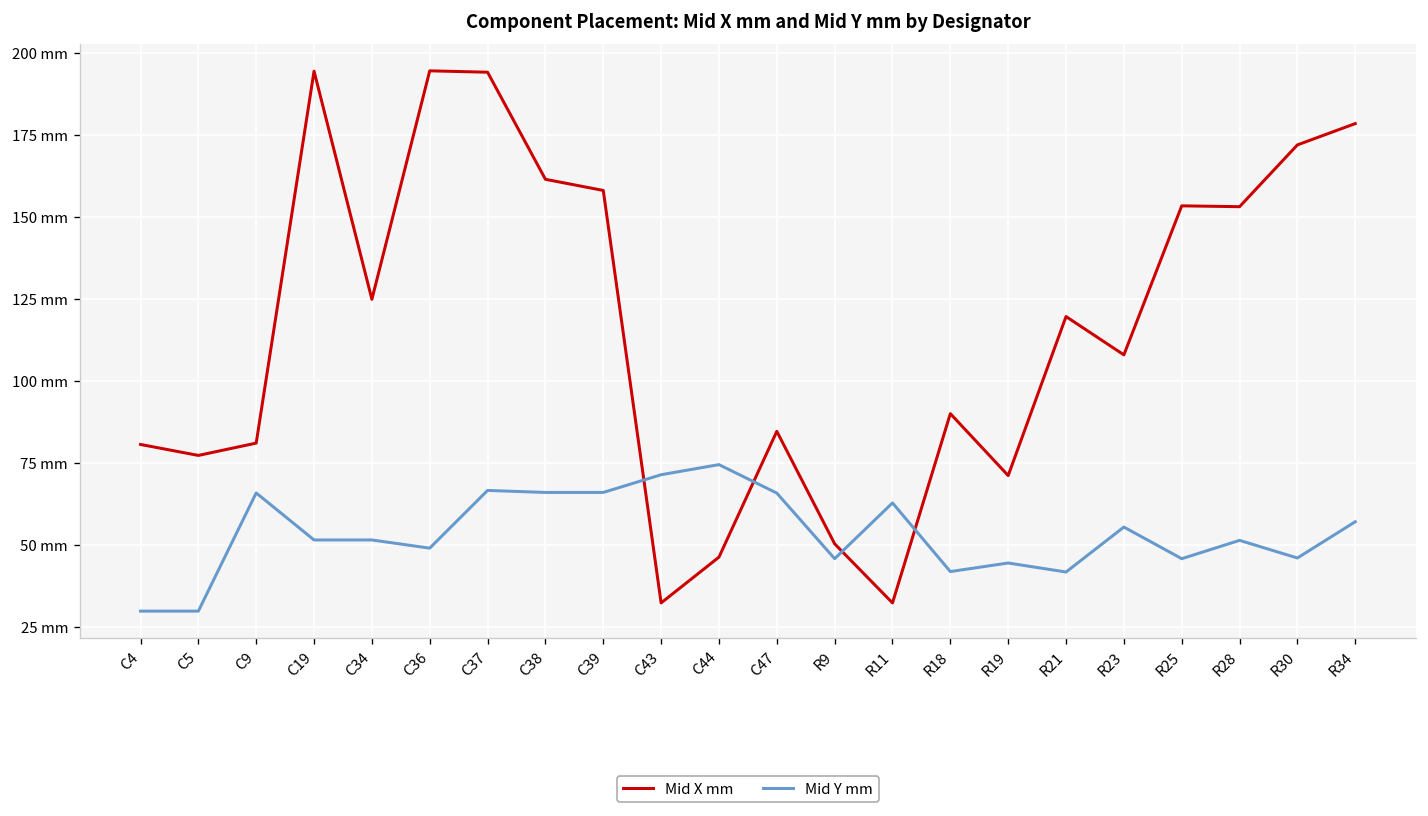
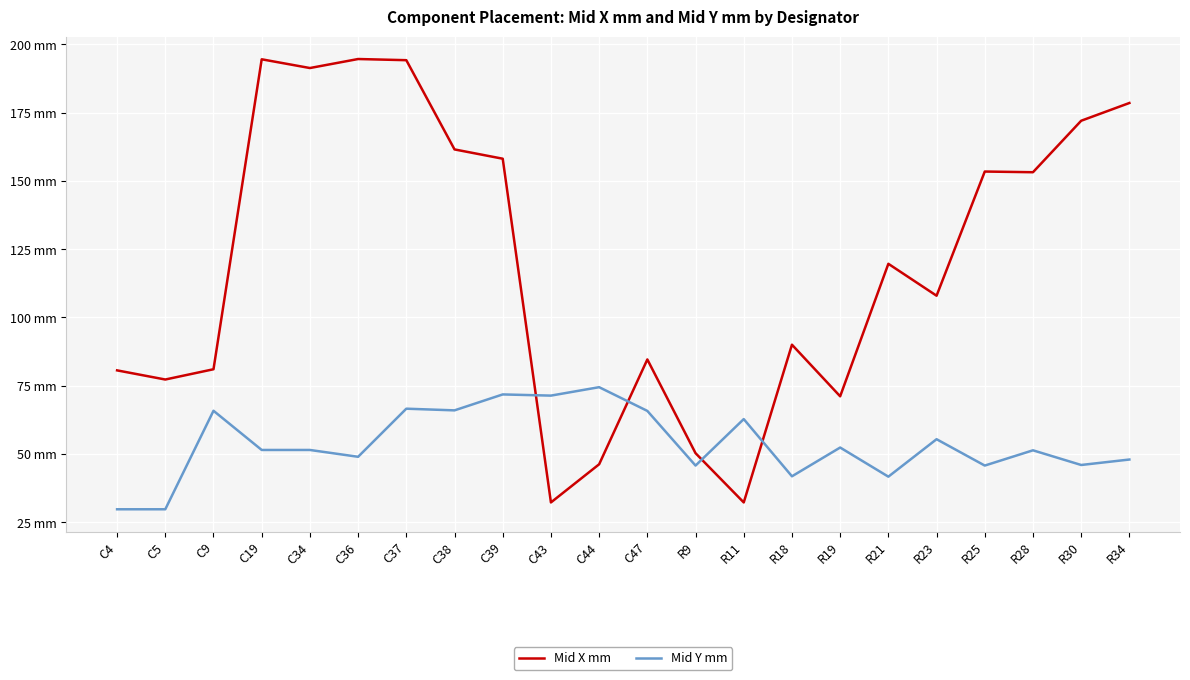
Mid X mm, C34: 125 mm -> 191 mm
Mid Y mm, C39: 66 mm -> 72 mm
Mid Y mm, R19: 44 mm -> 52 mm
Mid Y mm, R34: 57 mm -> 48 mm
